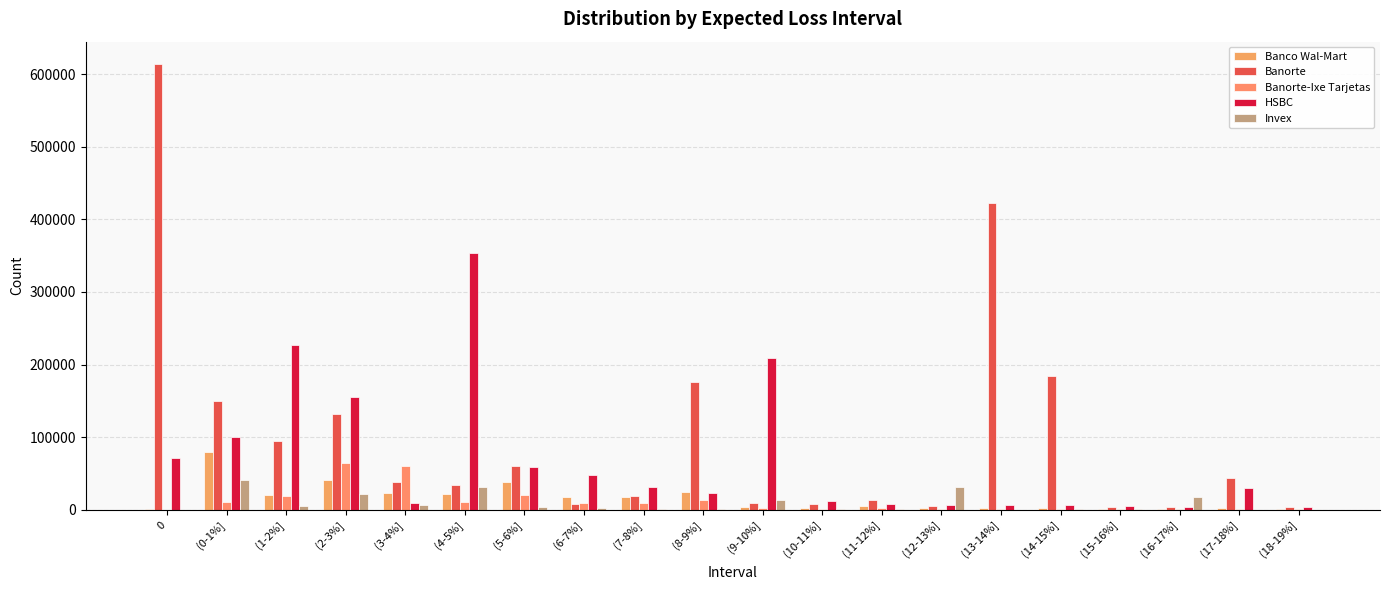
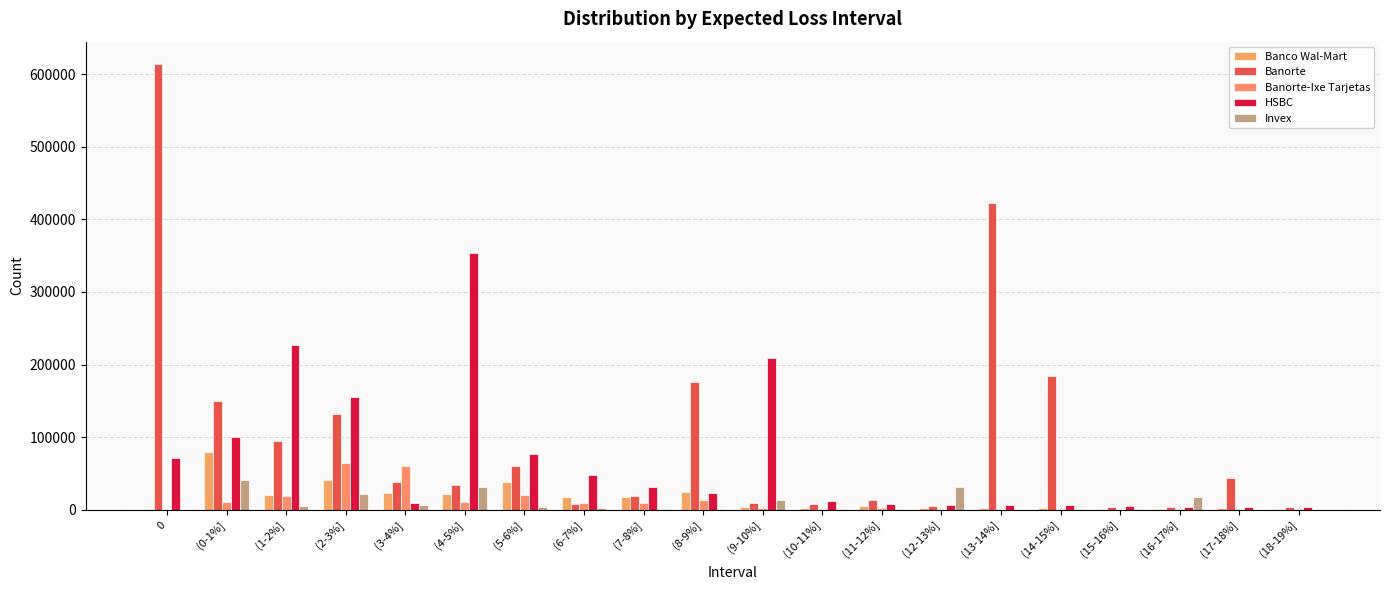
HSBC, (5-6%]: 60000 -> 80000
HSBC, (17-18%]: 30000 -> 0
